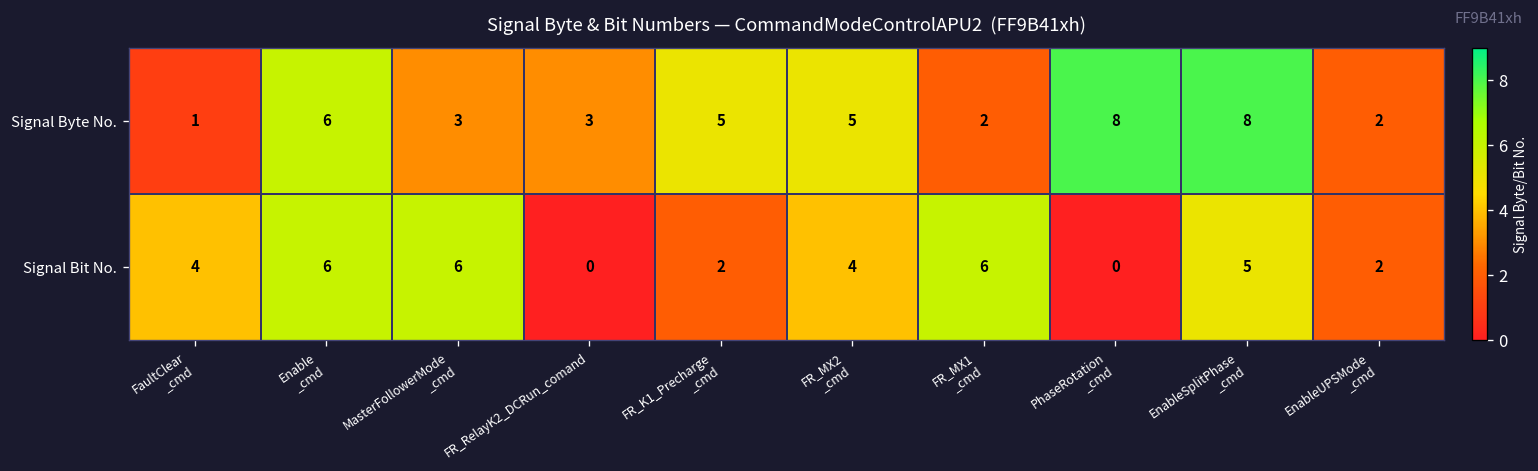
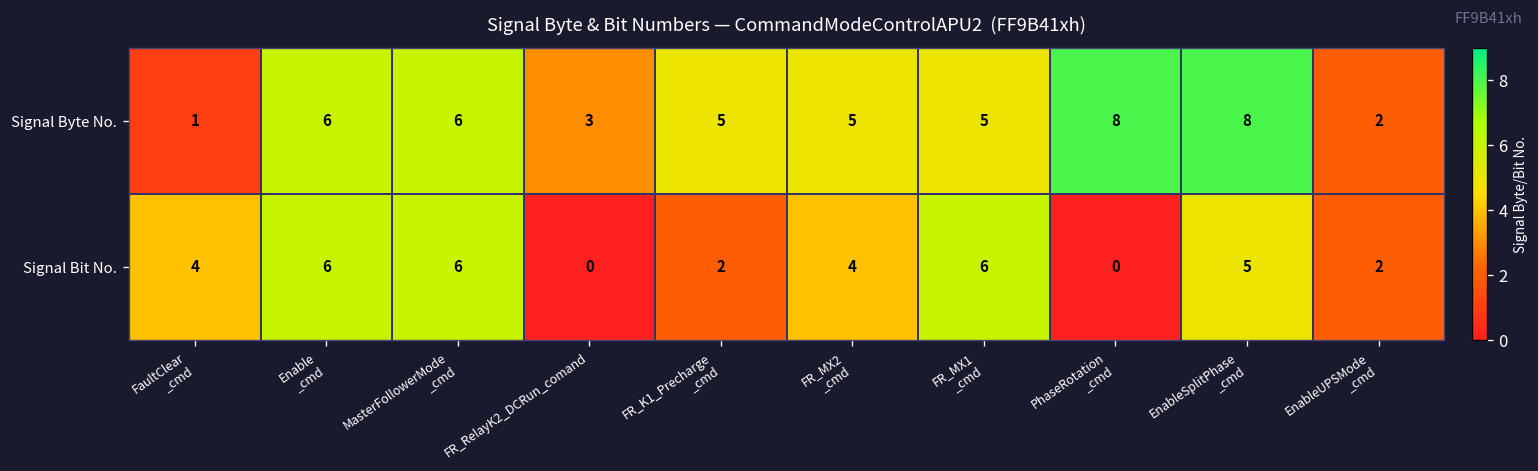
Signal Byte No., MasterFollowerMode _cmd: 3 -> 6
Signal Byte No., FR_MX1 _cmd: 2 -> 5
